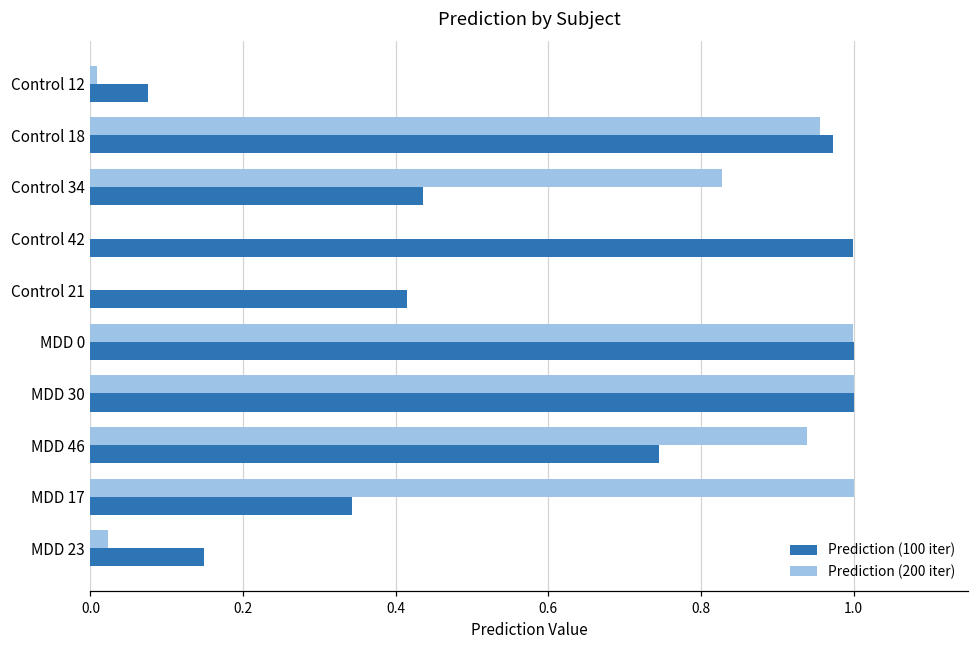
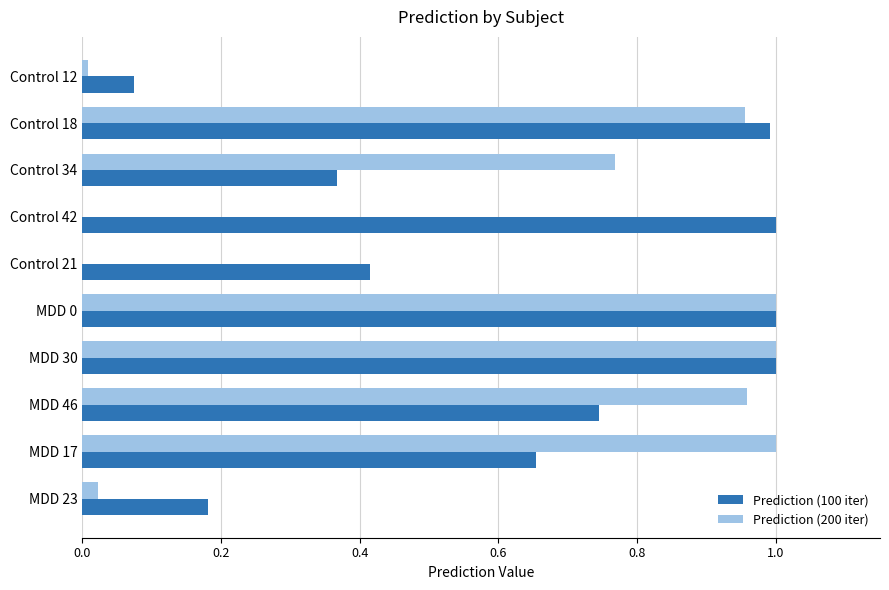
Prediction (100 iter), Control 18: 0.97 -> 0.99
Prediction (200 iter), Control 34: 0.83 -> 0.77
Prediction (100 iter), Control 34: 0.44 -> 0.37
Prediction (200 iter), MDD 46: 0.94 -> 0.96
Prediction (100 iter), MDD 17: 0.34 -> 0.65
Prediction (100 iter), MDD 23: 0.15 -> 0.18
